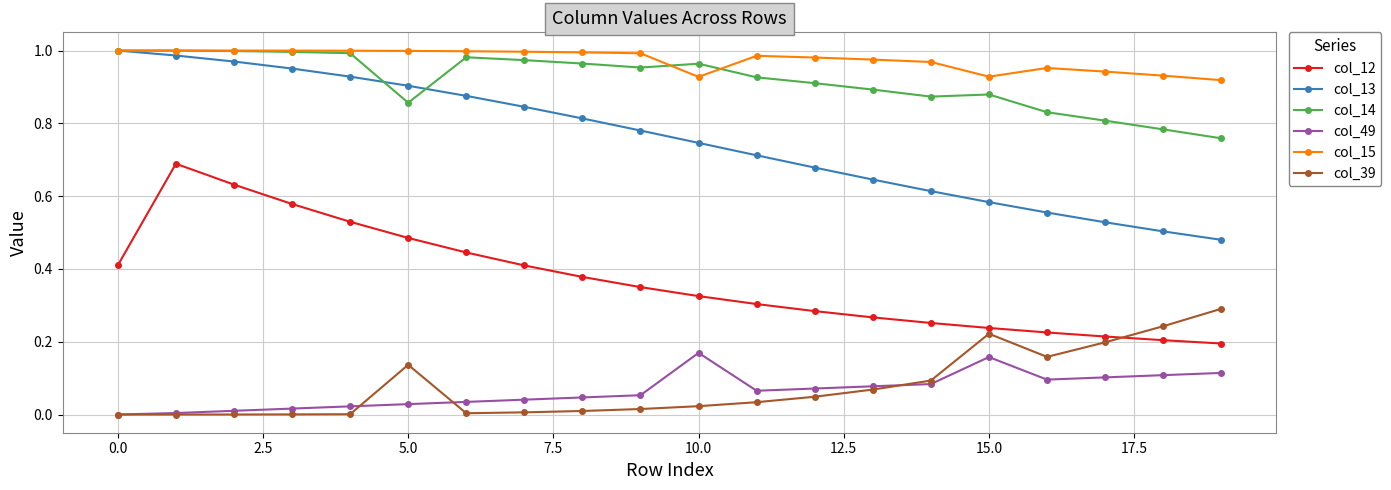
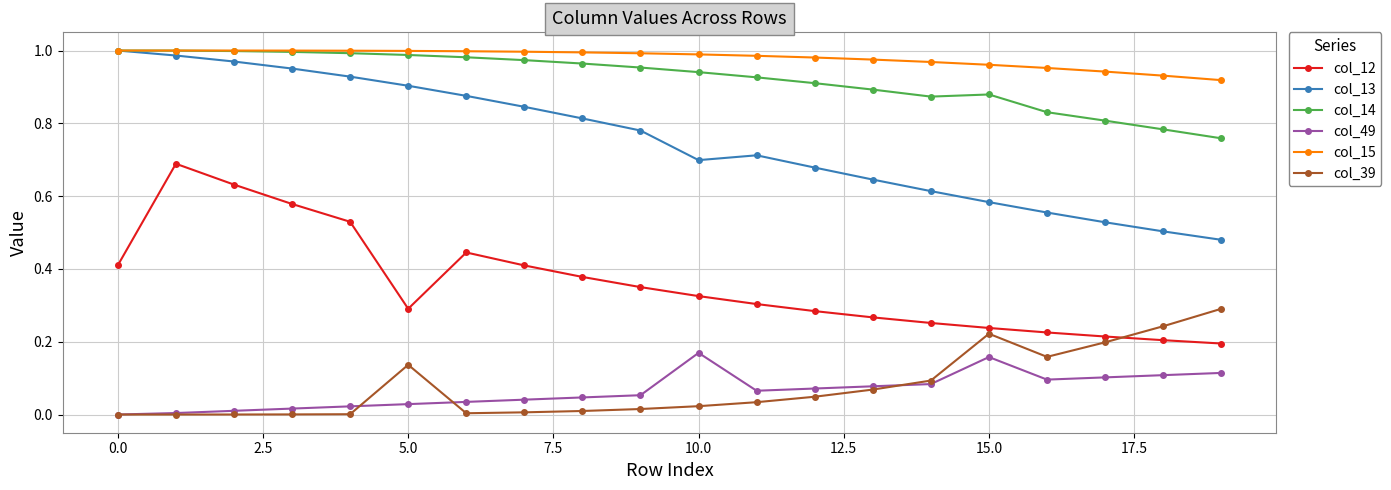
col_12, 5.0: 0.49 -> 0.29
col_14, 5.0: 0.86 -> 0.99
col_13, 10.0: 0.75 -> 0.70
col_14, 10.0: 0.96 -> 0.94
col_15, 10.0: 0.93 -> 0.99
col_15, 15.0: 0.93 -> 0.96
